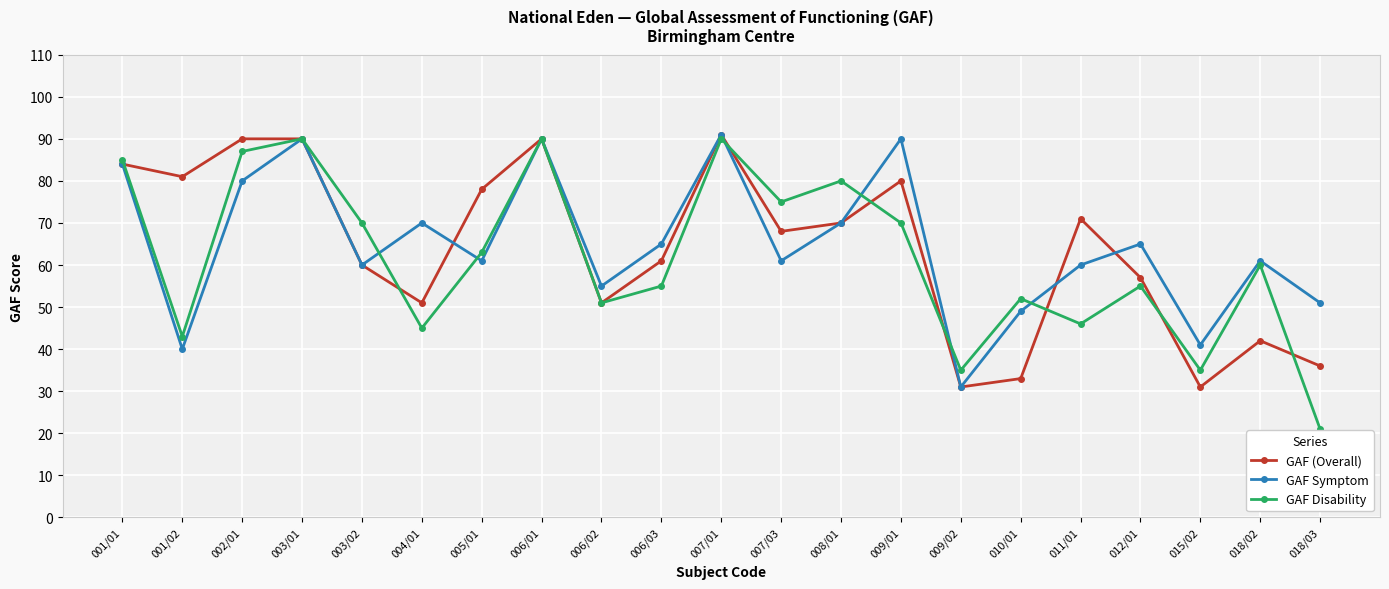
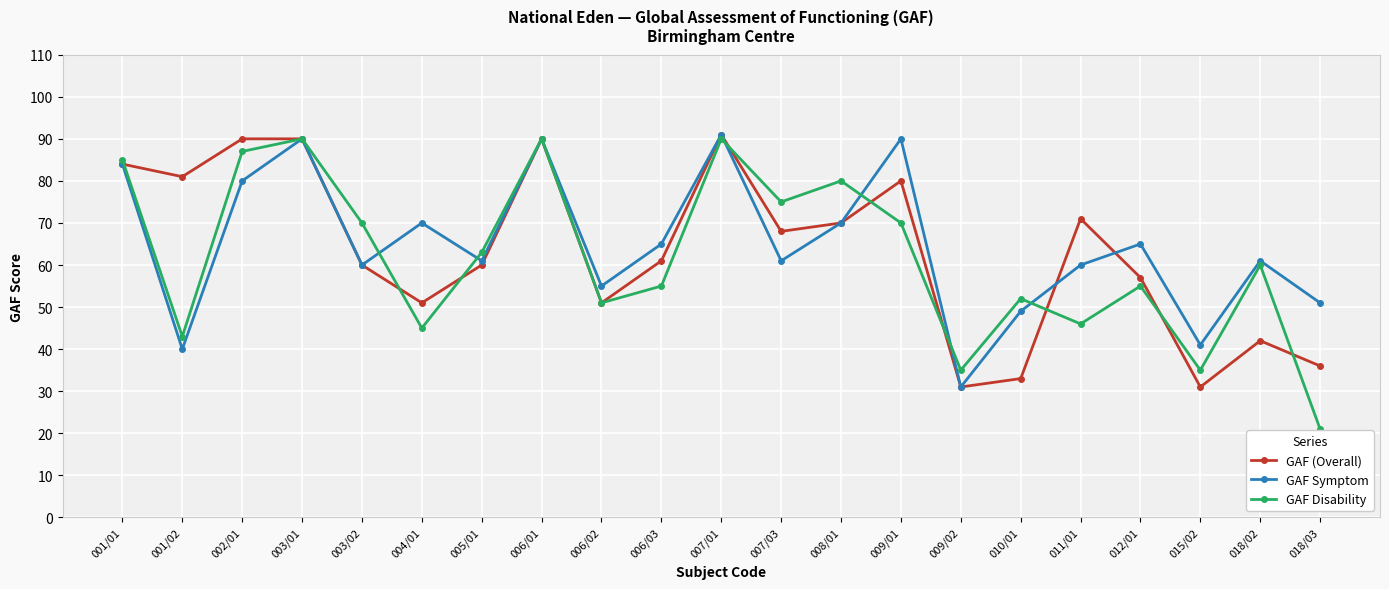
GAF (Overall), 005/01: 78 -> 60
